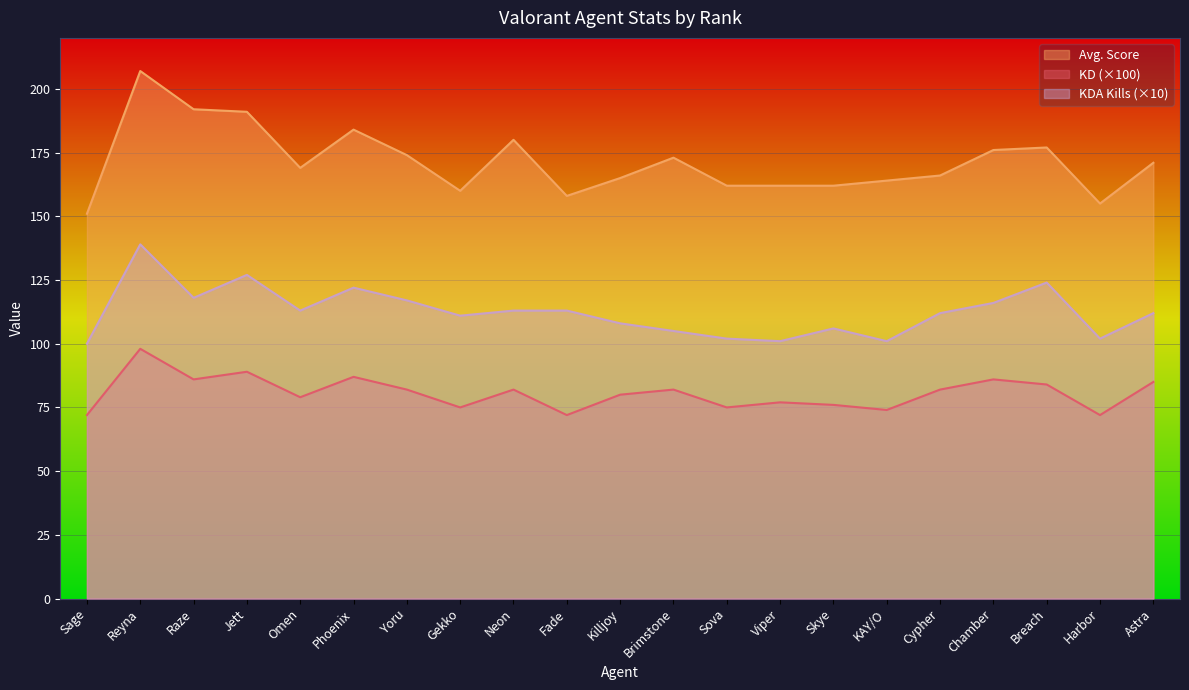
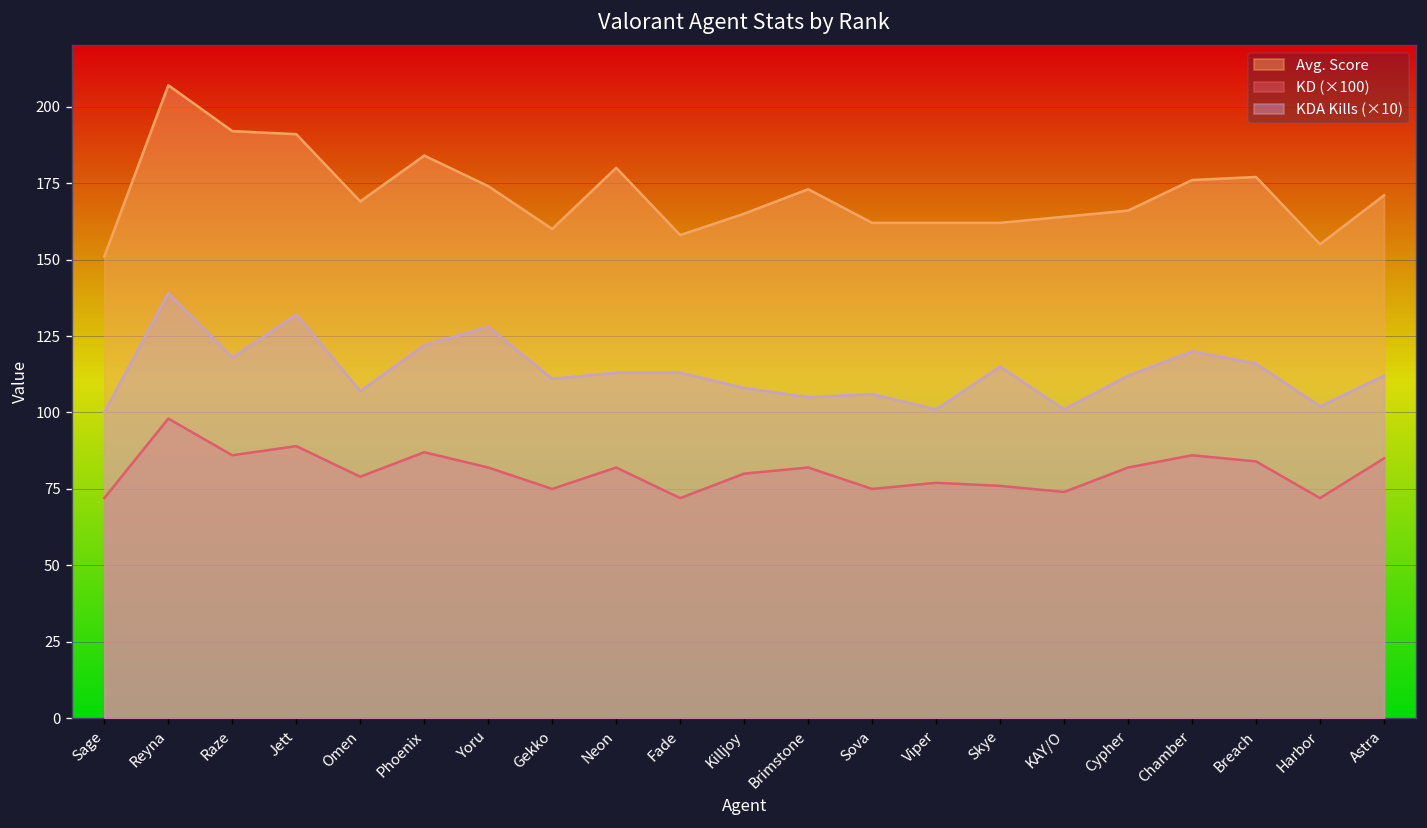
KDA Kills (×10), Jett: 127 -> 132
KDA Kills (×10), Omen: 113 -> 107
KDA Kills (×10), Yoru: 117 -> 128
KDA Kills (×10), Sova: 102 -> 106
KDA Kills (×10), Skye: 106 -> 115
KDA Kills (×10), Chamber: 116 -> 120
KDA Kills (×10), Breach: 124 -> 116
